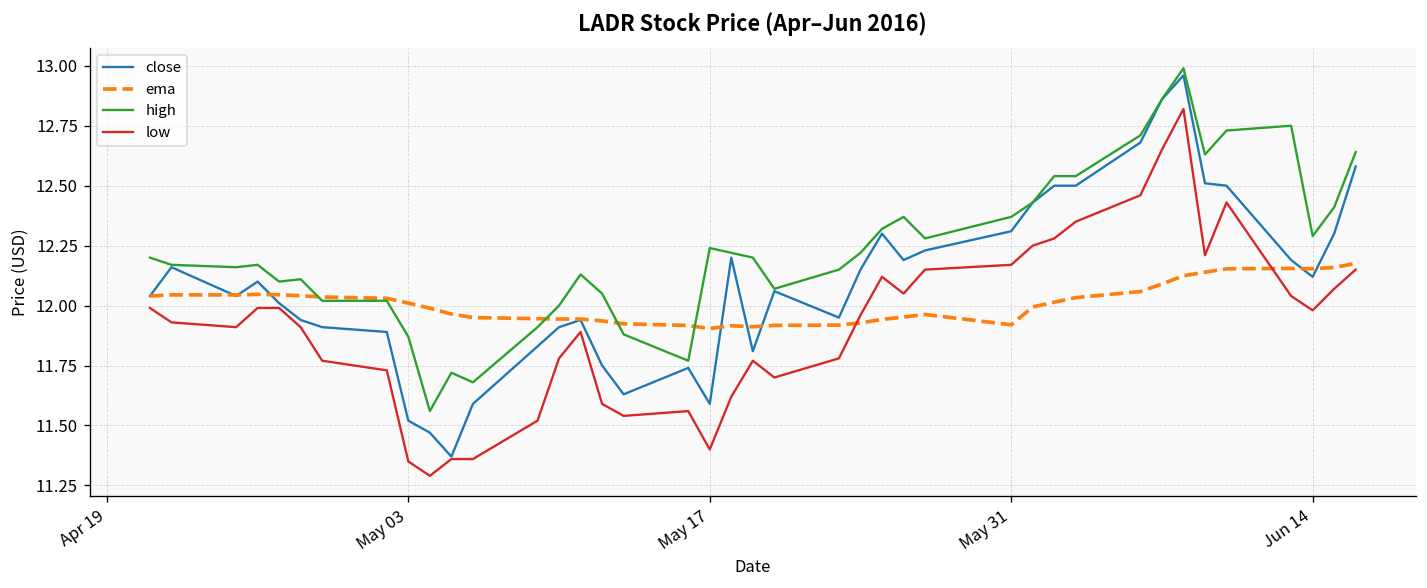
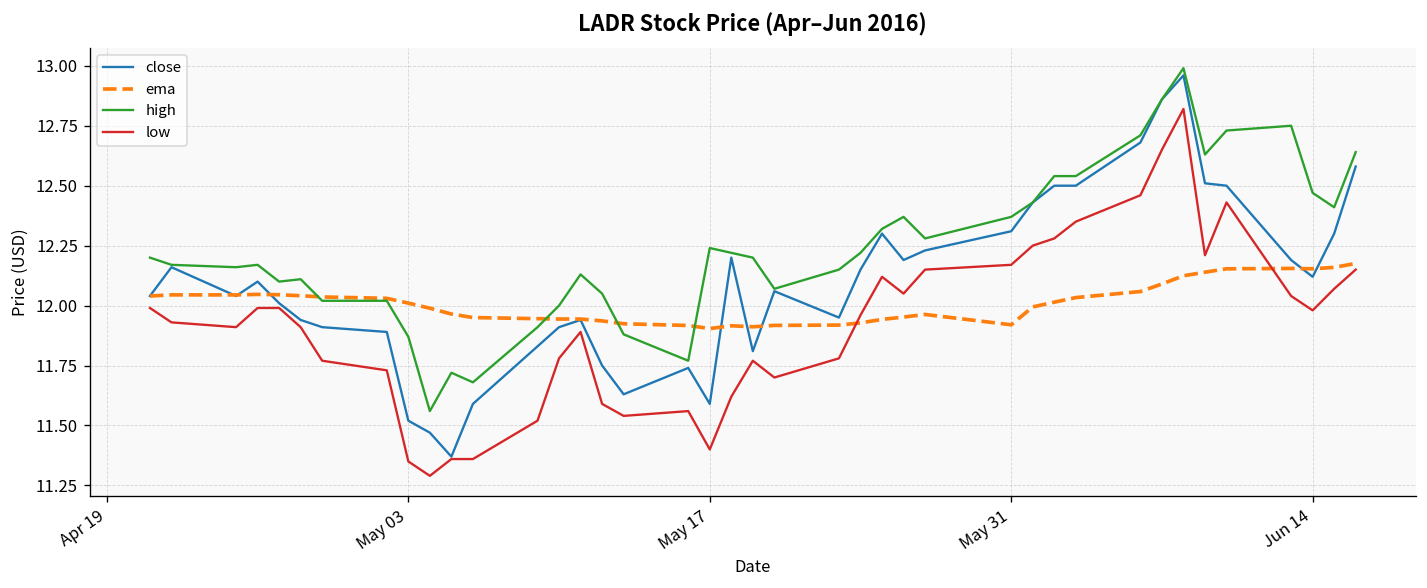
high, Jun 14: 12.29 -> 12.47
